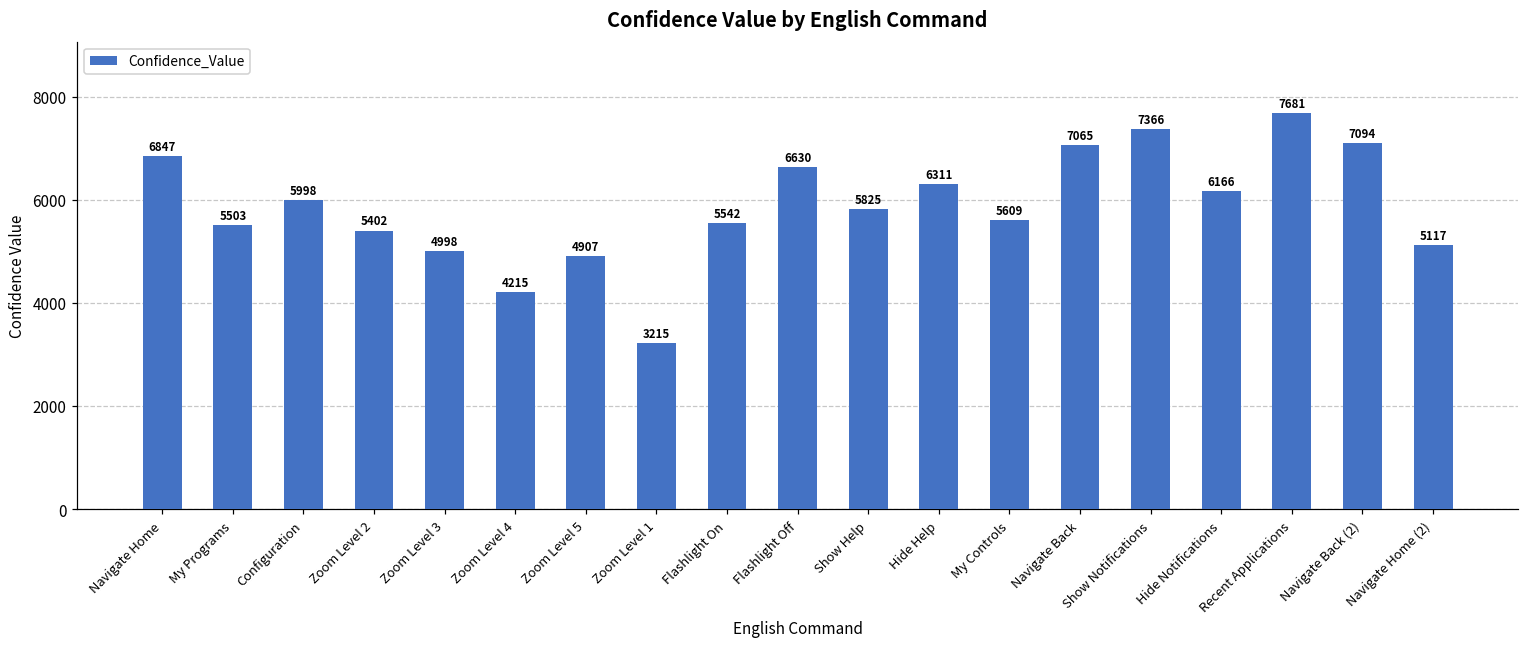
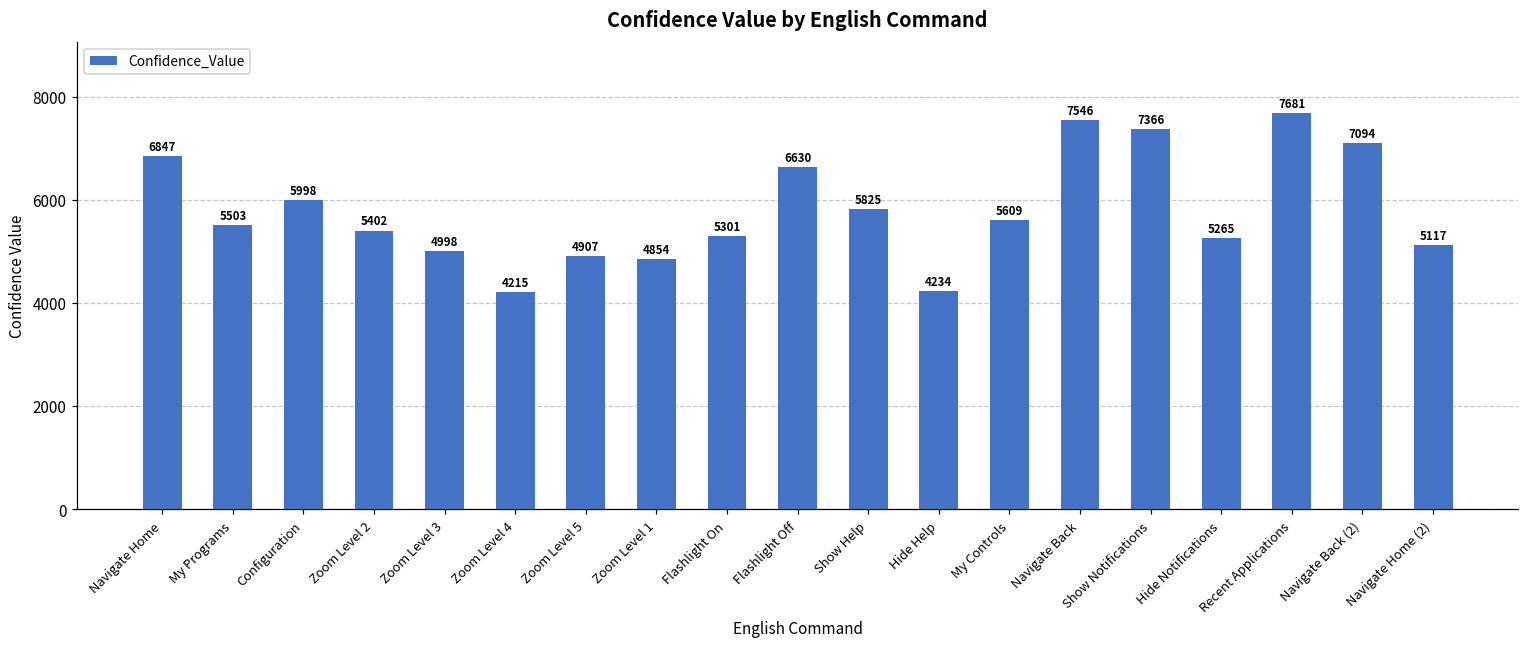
Zoom Level 1: 3215 -> 4854
Flashlight On: 5542 -> 5301
Hide Help: 6311 -> 4234
Navigate Back: 7065 -> 7546
Hide Notifications: 6166 -> 5265
